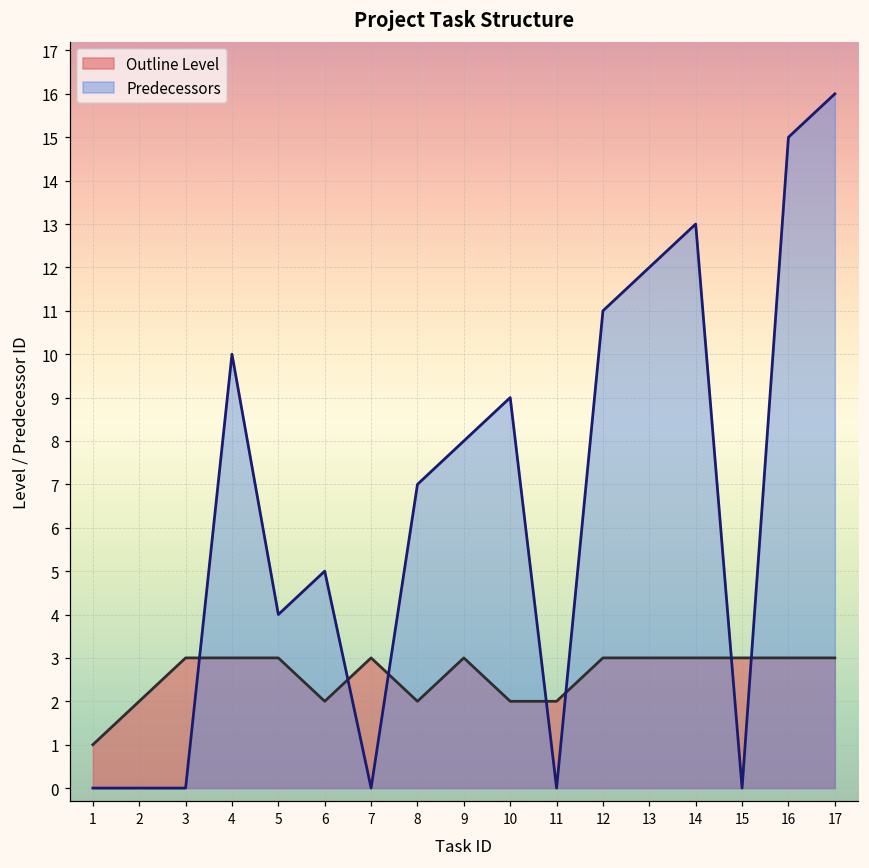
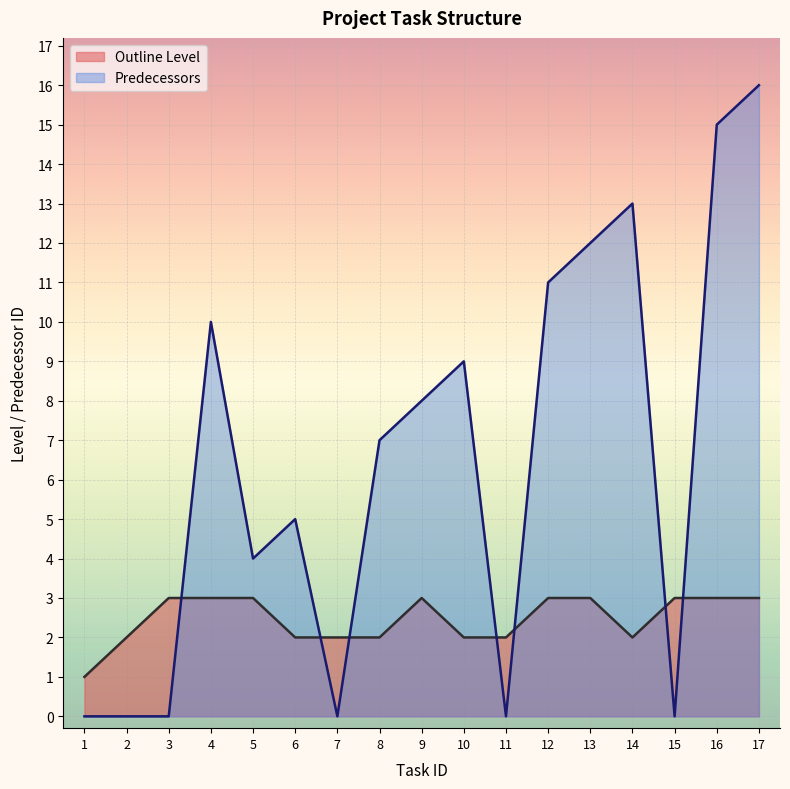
Outline Level, 7: 3 -> 2
Outline Level, 14: 3 -> 2
